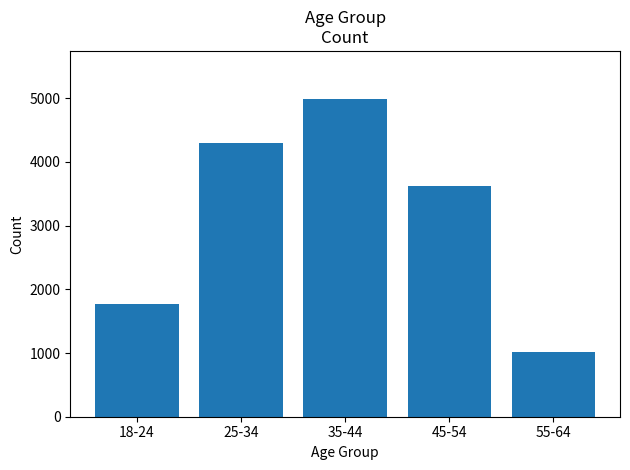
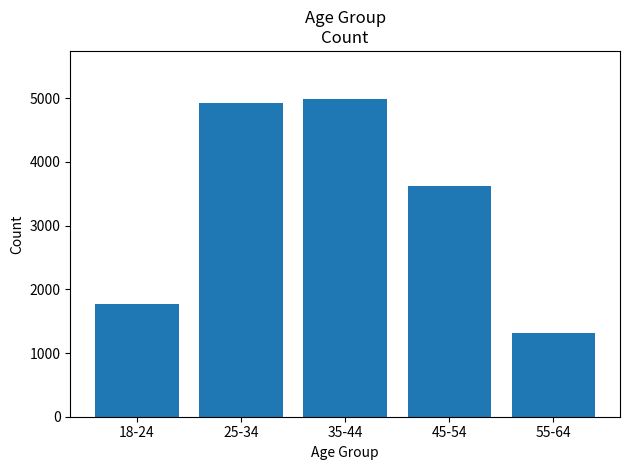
25-34: 4300 -> 4900
55-64: 1000 -> 1300
